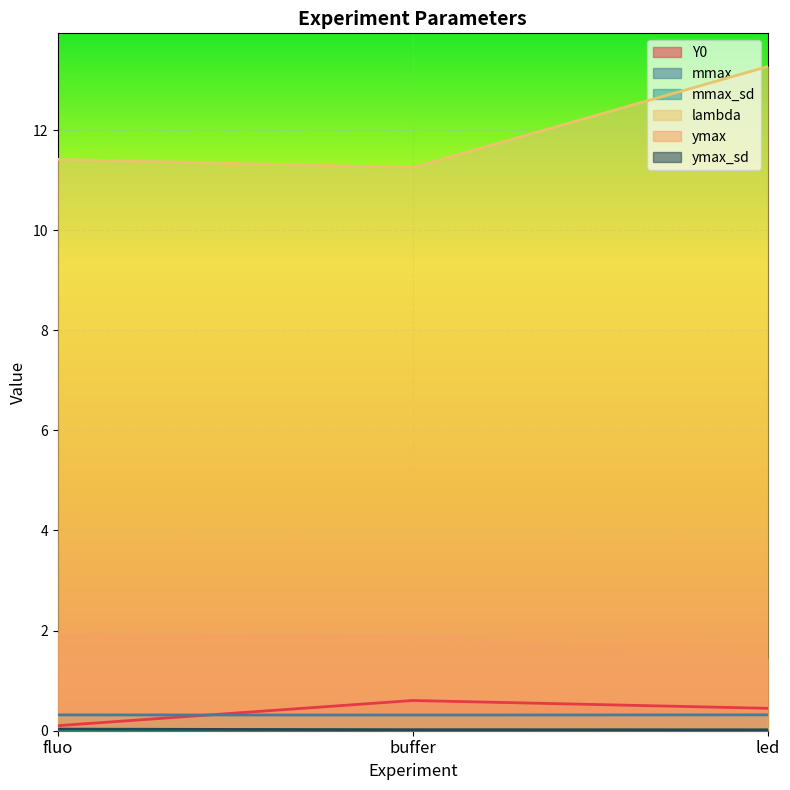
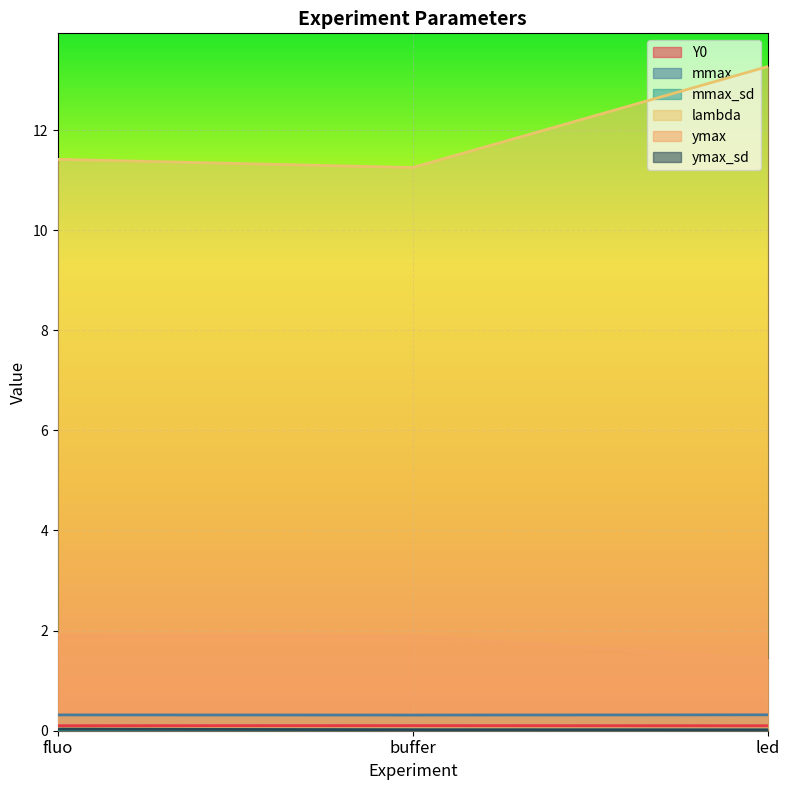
Y0, buffer: 0.6 -> 0.1
Y0, led: 0.4 -> 0.1
